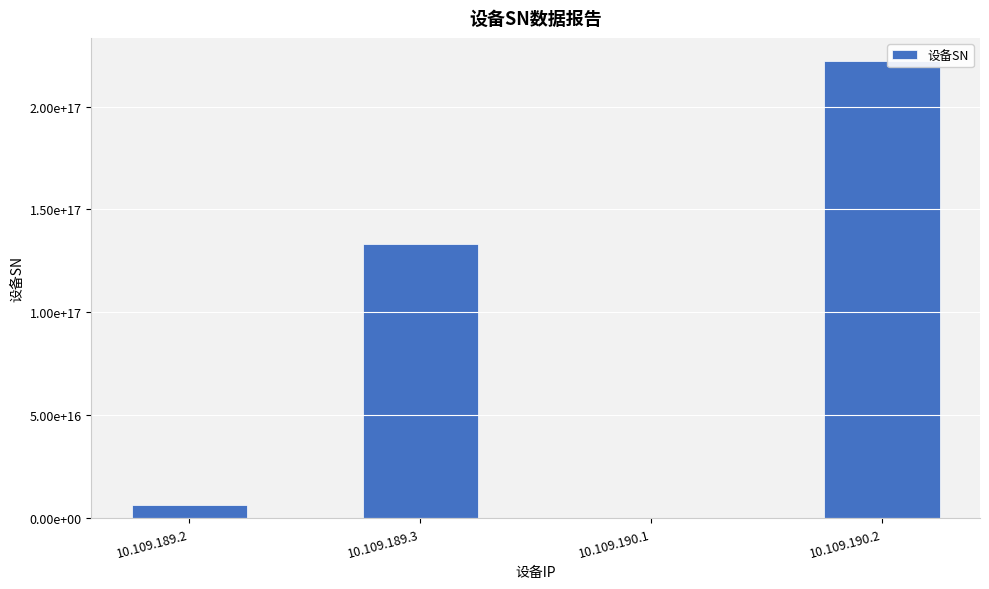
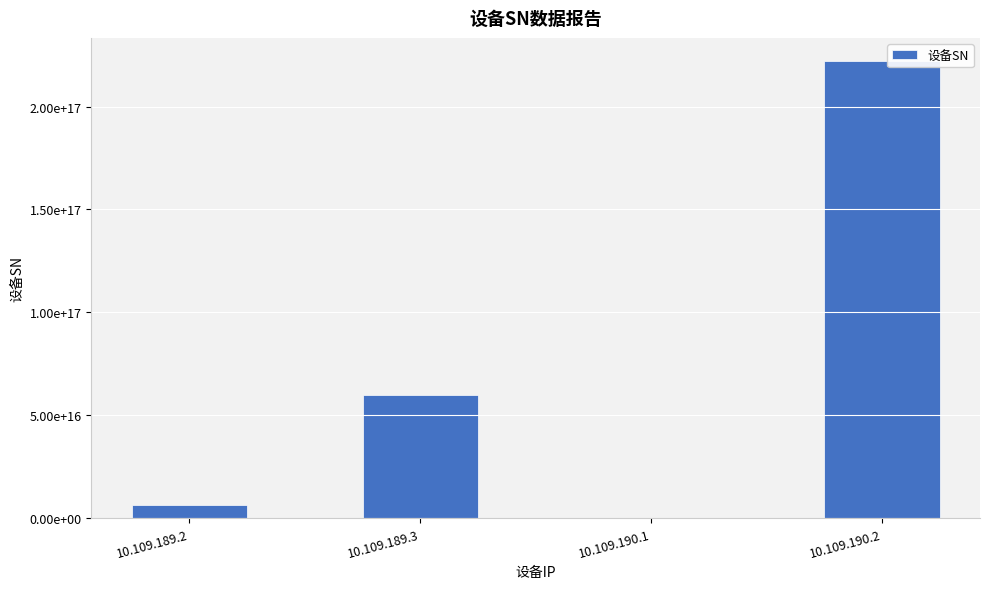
10.109.189.3: 133000000000000000 -> 60000000000000000
